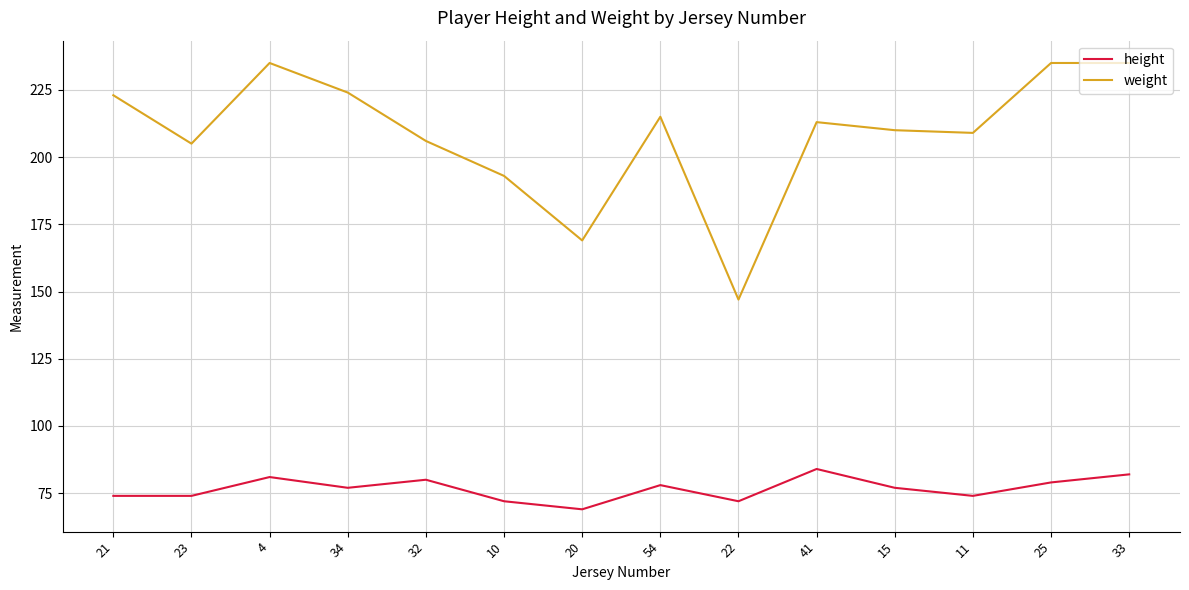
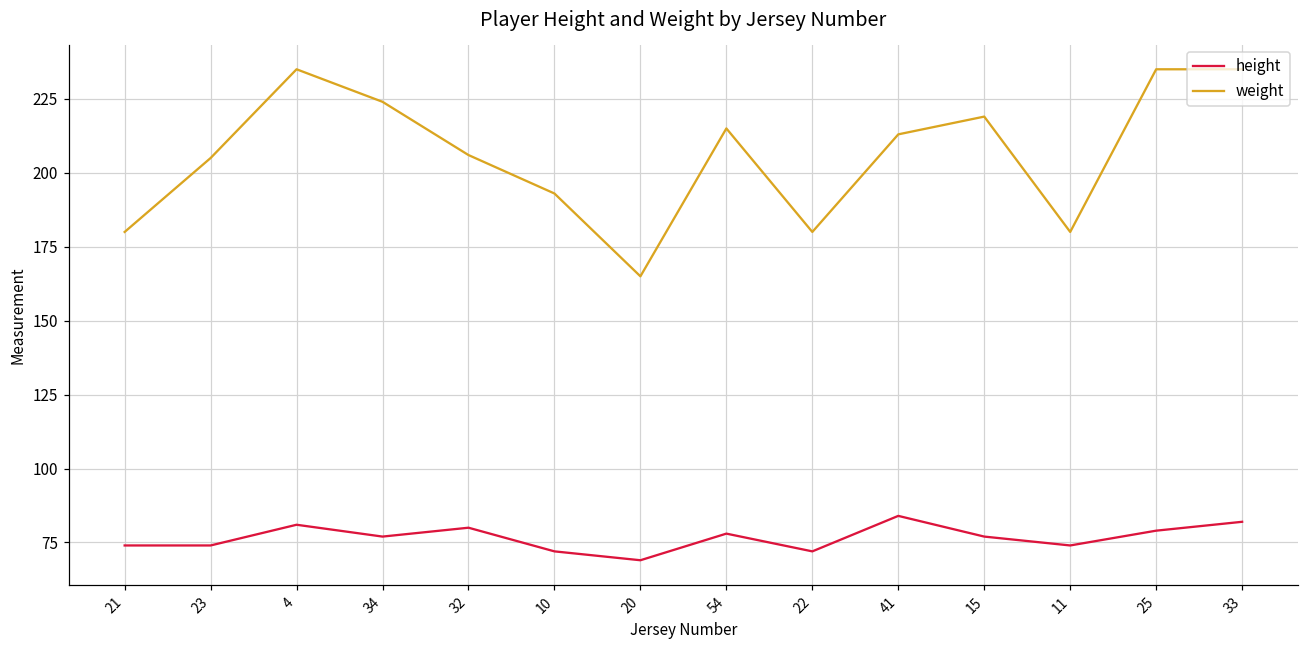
weight, 21: 223 -> 180
weight, 20: 169 -> 165
weight, 22: 147 -> 180
weight, 15: 210 -> 219
weight, 11: 209 -> 180
